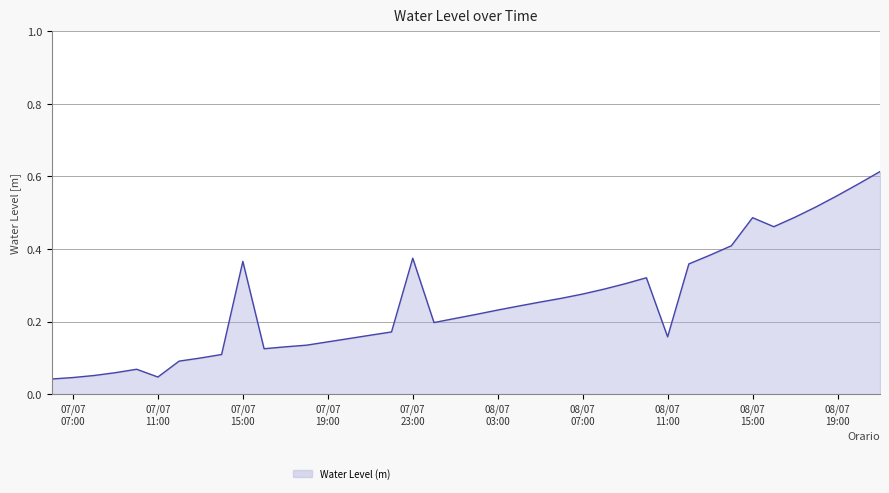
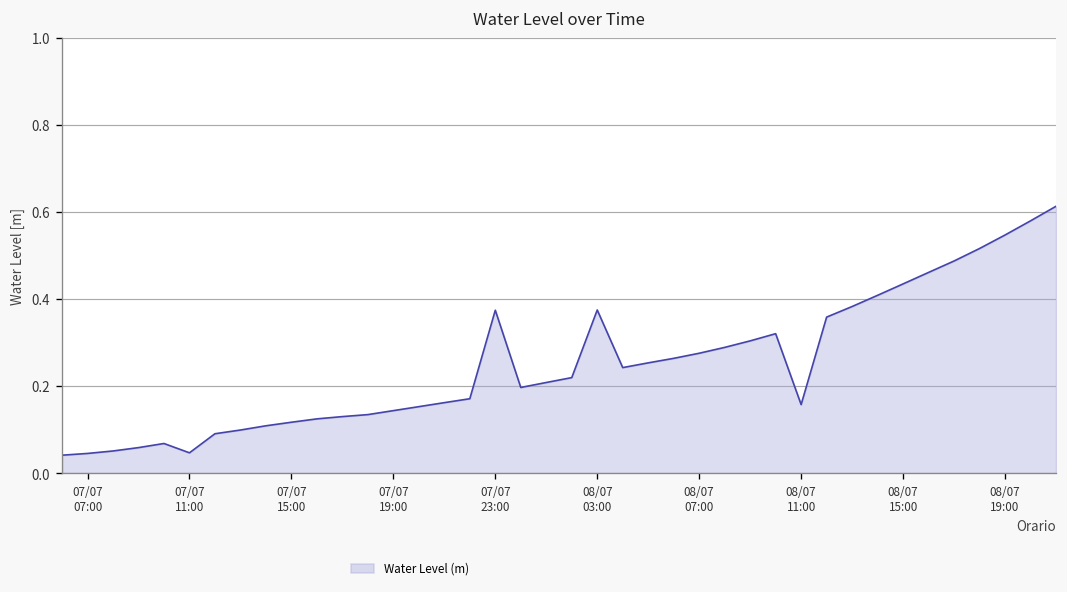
07/07 15:00: 0.37 -> 0.12
08/07 03:00: 0.23 -> 0.38
08/07 15:00: 0.49 -> 0.43
